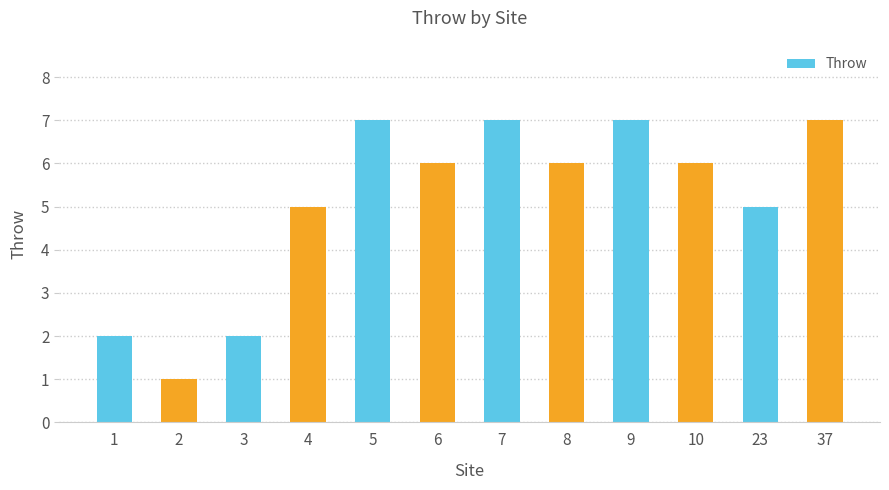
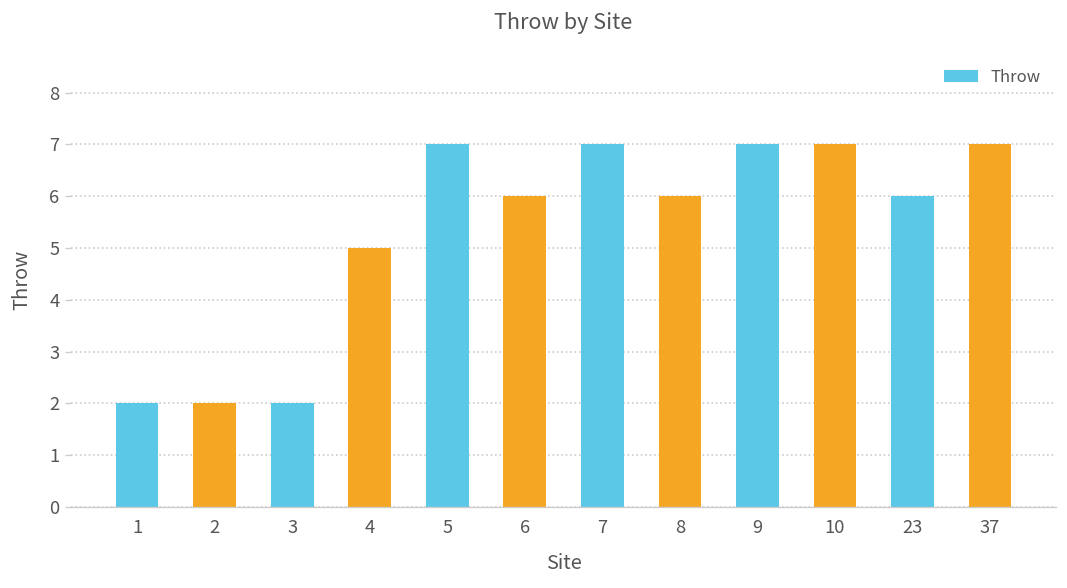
2: 1 -> 2
10: 6 -> 7
23: 5 -> 6
